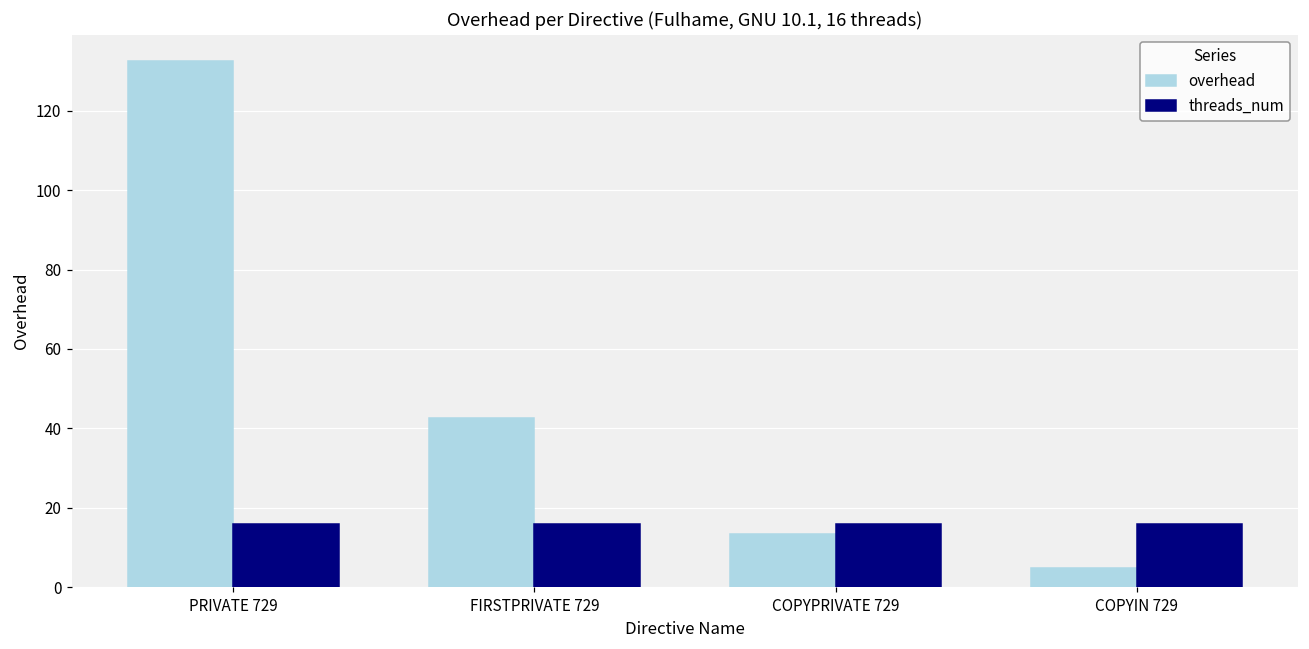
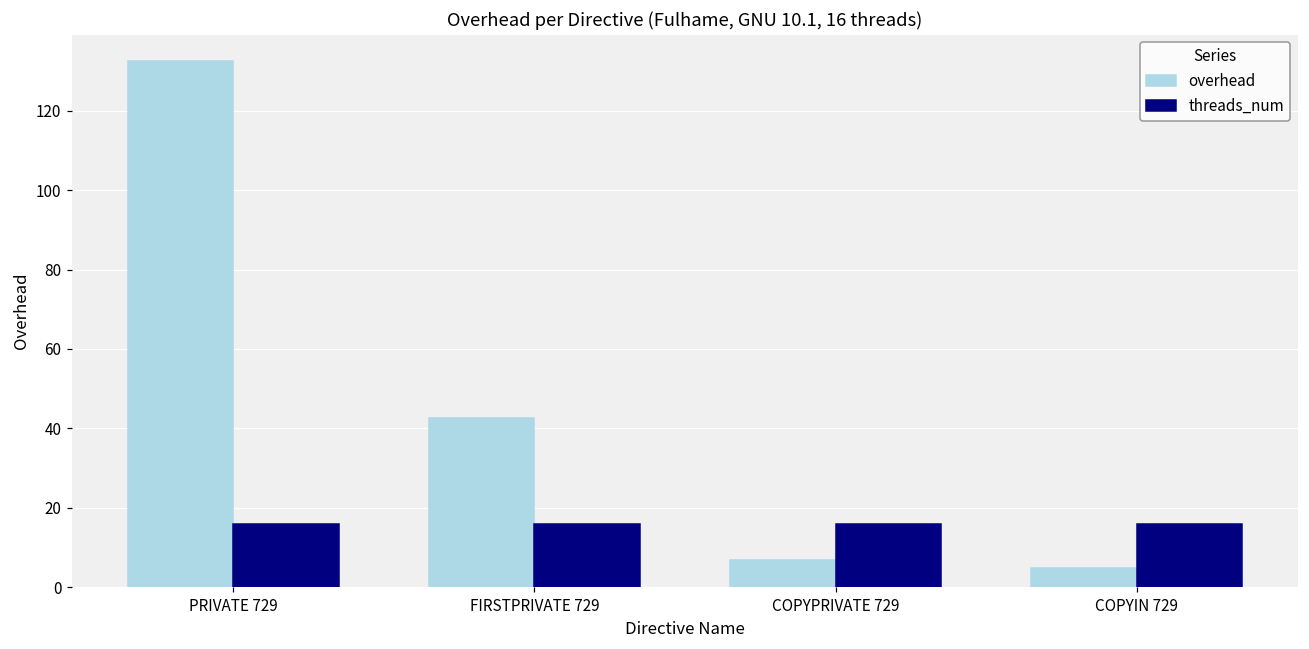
overhead, COPYPRIVATE 729: 13 -> 7
